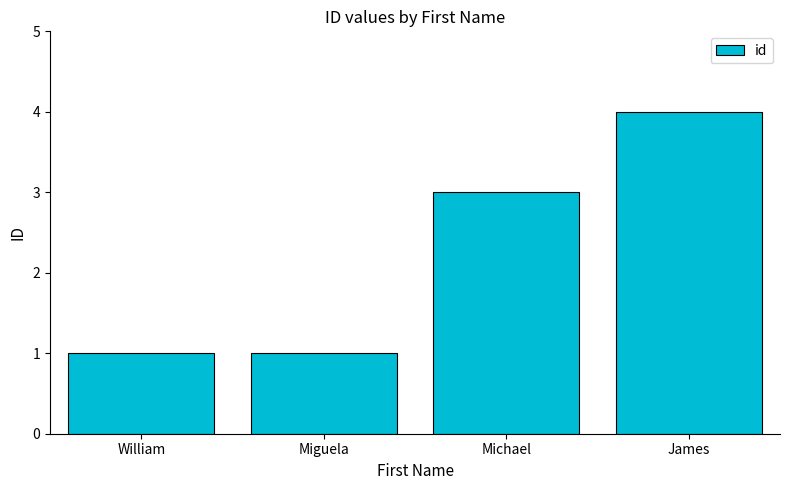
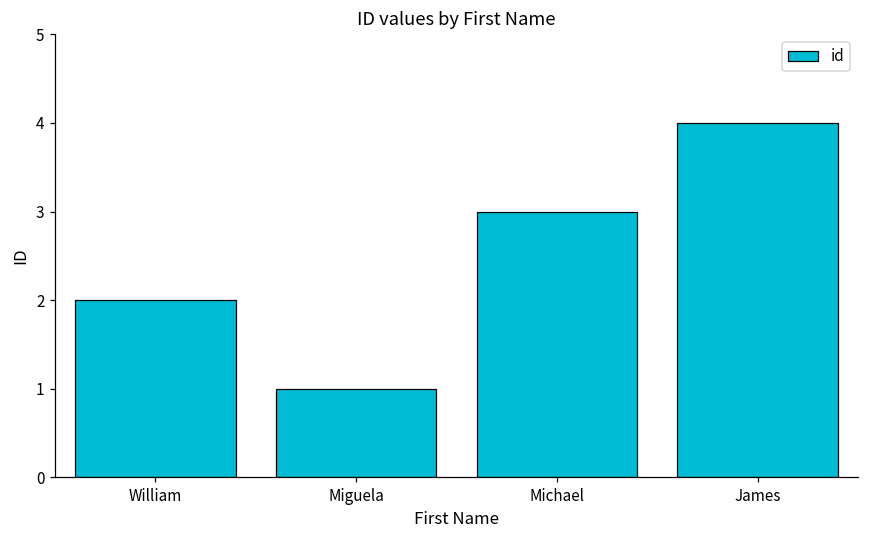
William: 1 -> 2
